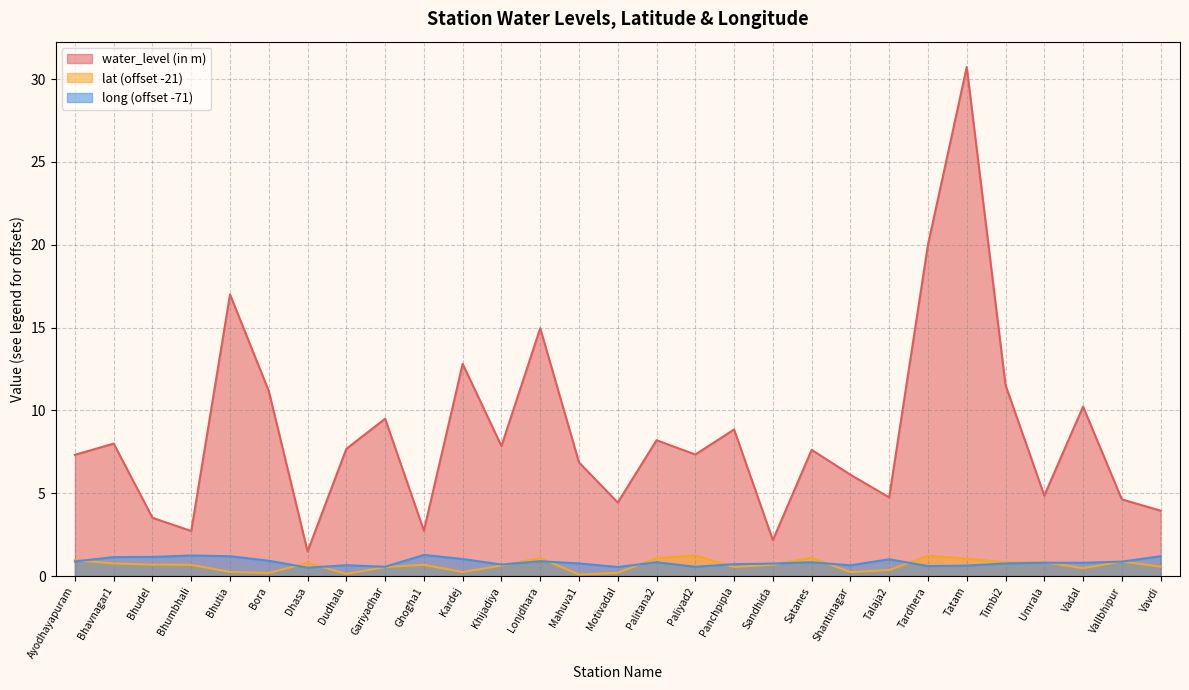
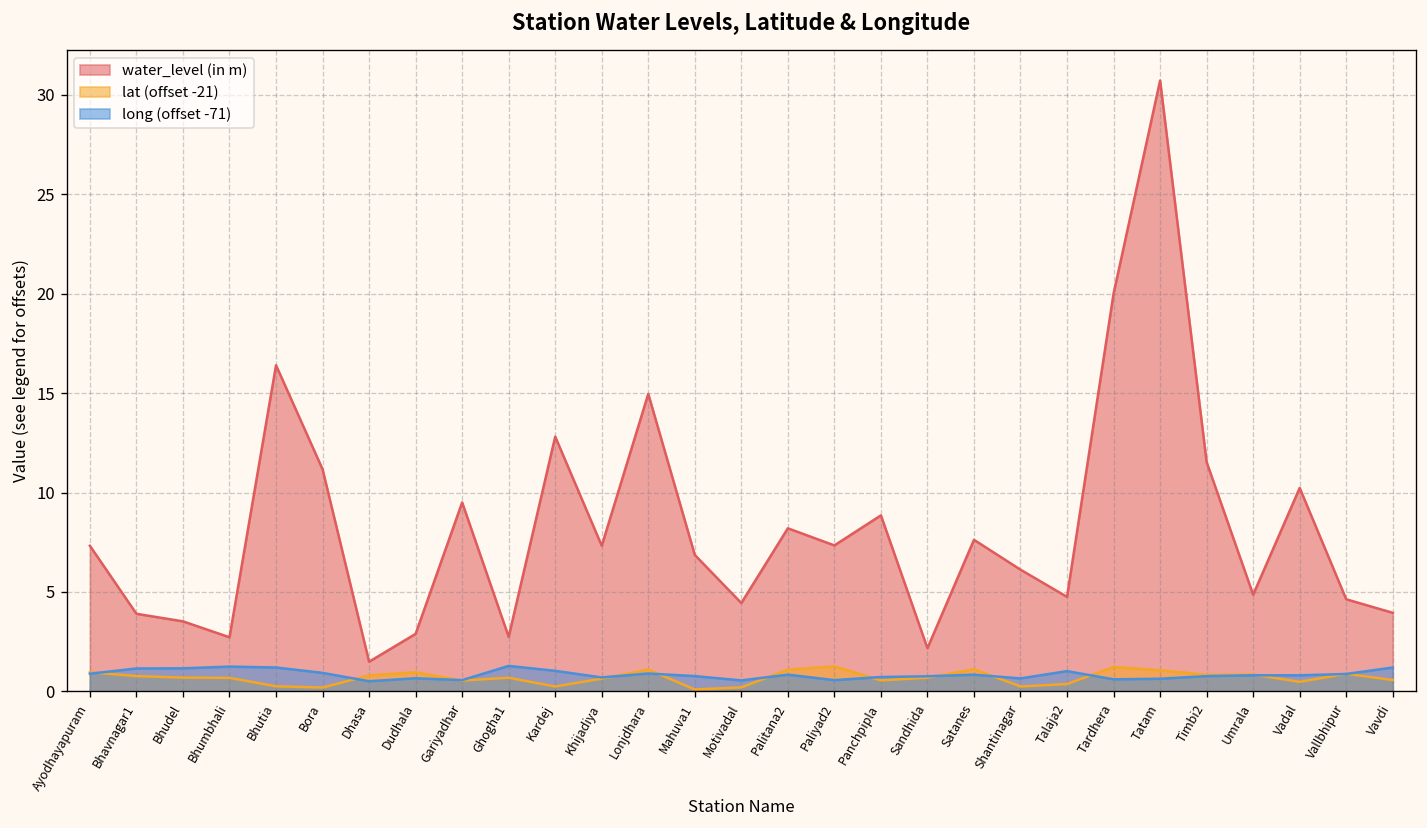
water_level (in m), Bhavnagar1: 8.0 -> 3.9
water_level (in m), Bhutia: 17.0 -> 16.4
water_level (in m), Dudhala: 7.7 -> 2.9
lat (offset -21), Dudhala: 0.1 -> 1.0
water_level (in m), Khijadiya: 7.9 -> 7.3
